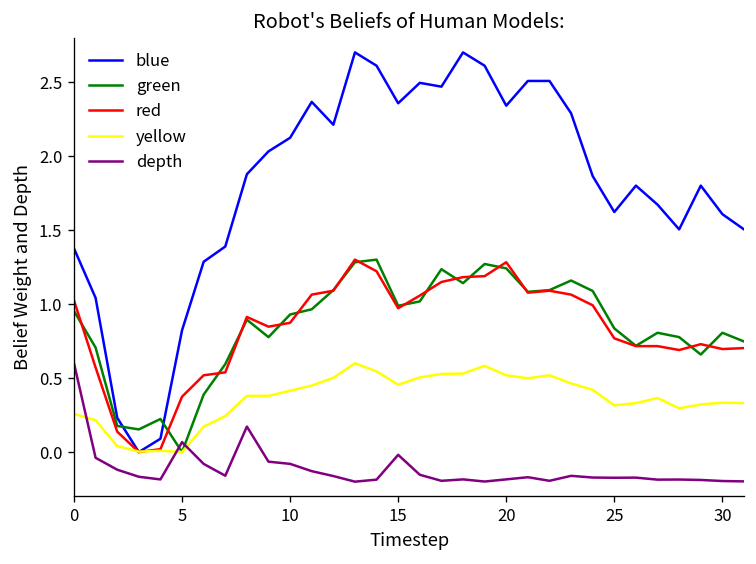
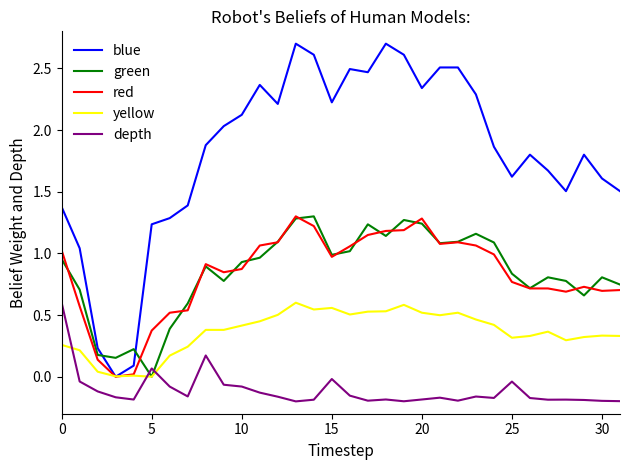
blue, 5: 0.82 -> 1.24
blue, 15: 2.36 -> 2.22
yellow, 15: 0.46 -> 0.56
depth, 25: -0.17 -> -0.04
